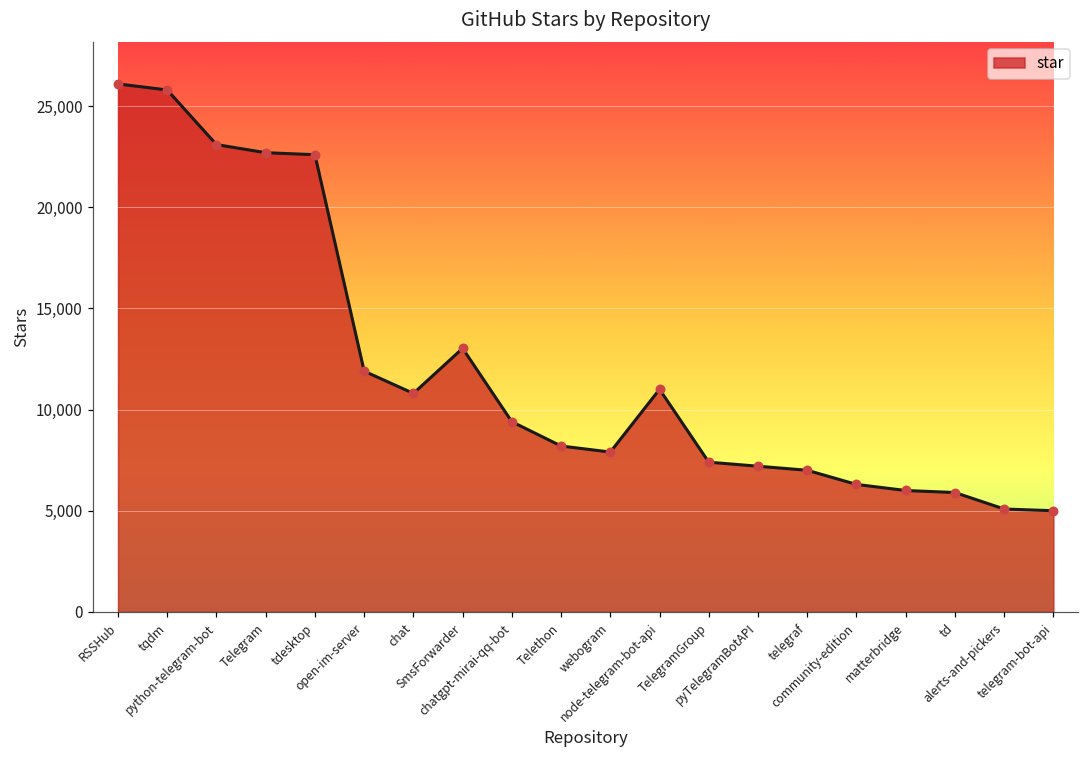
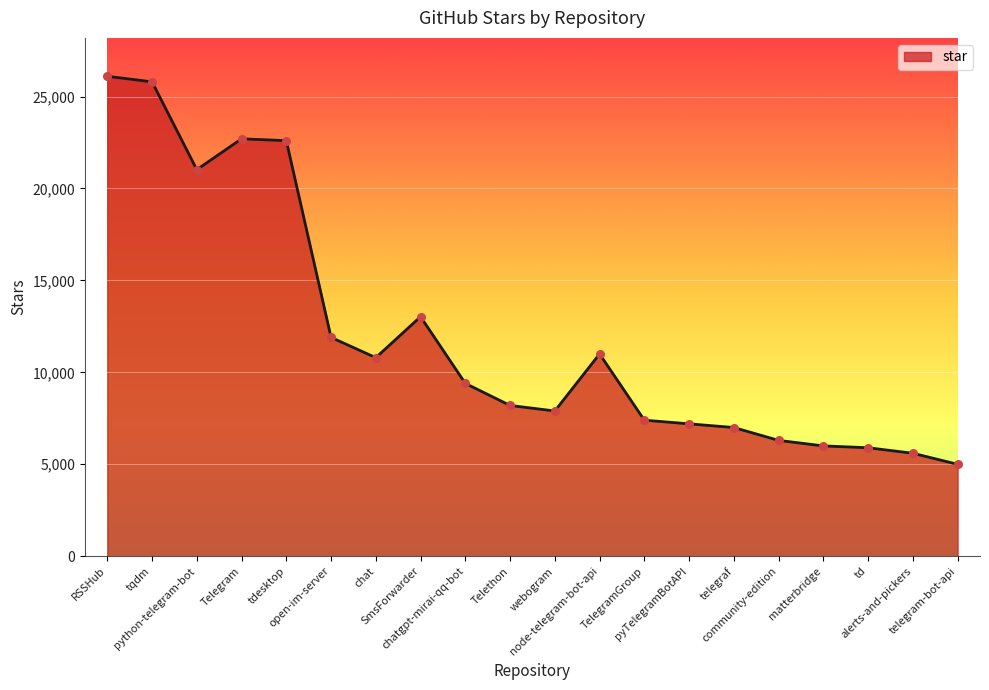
python-telegram-bot: 23,100 -> 21,000
alerts-and-pickers: 5,100 -> 5,600
